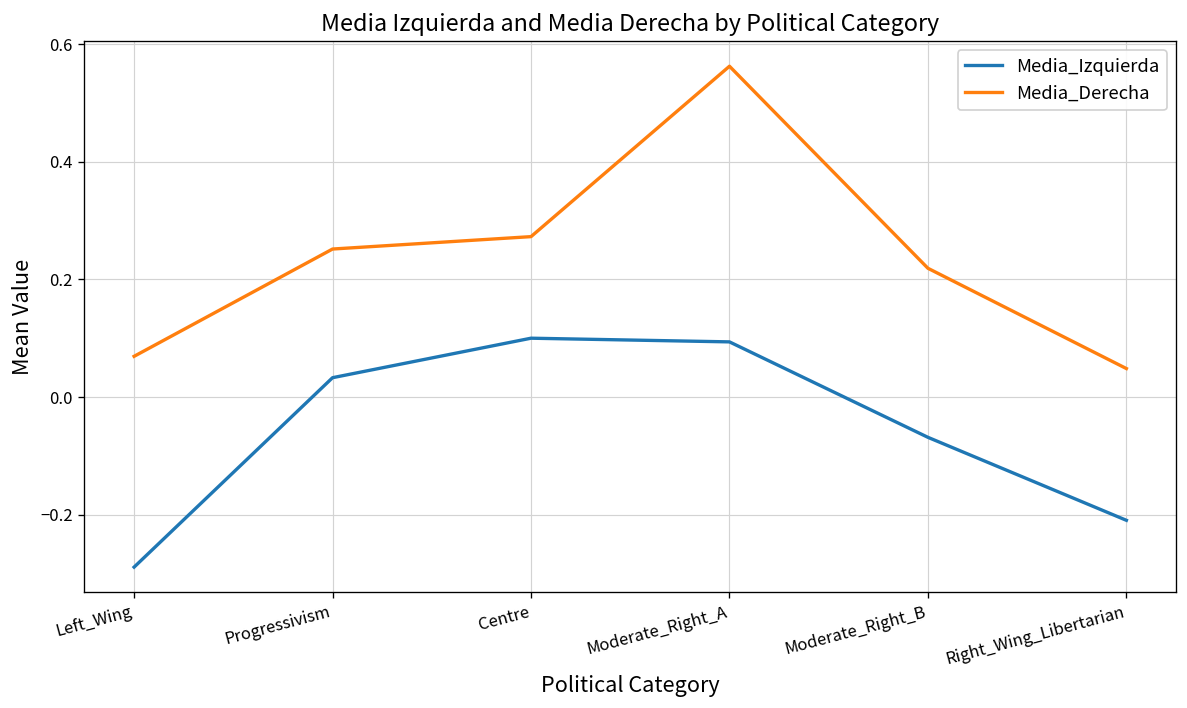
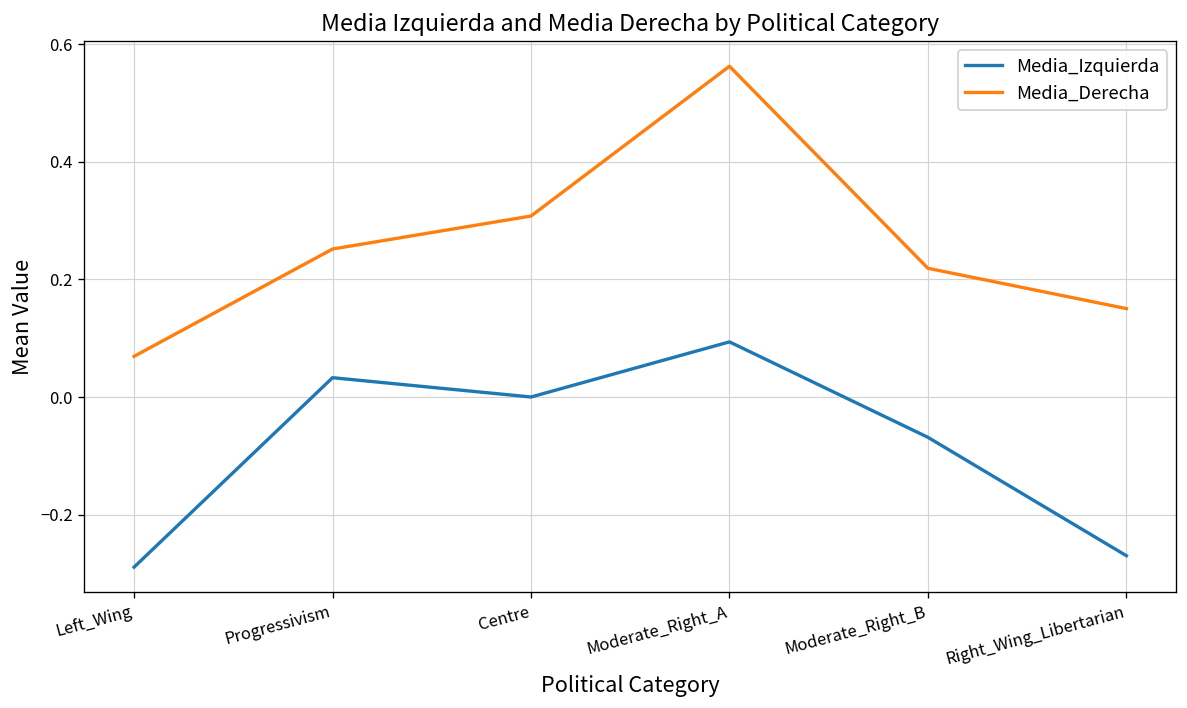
Media_Izquierda, Centre: 0.1 -> 0.0
Media_Derecha, Centre: 0.27 -> 0.31
Media_Izquierda, Right_Wing_Libertarian: -0.21 -> -0.27
Media_Derecha, Right_Wing_Libertarian: 0.05 -> 0.15
